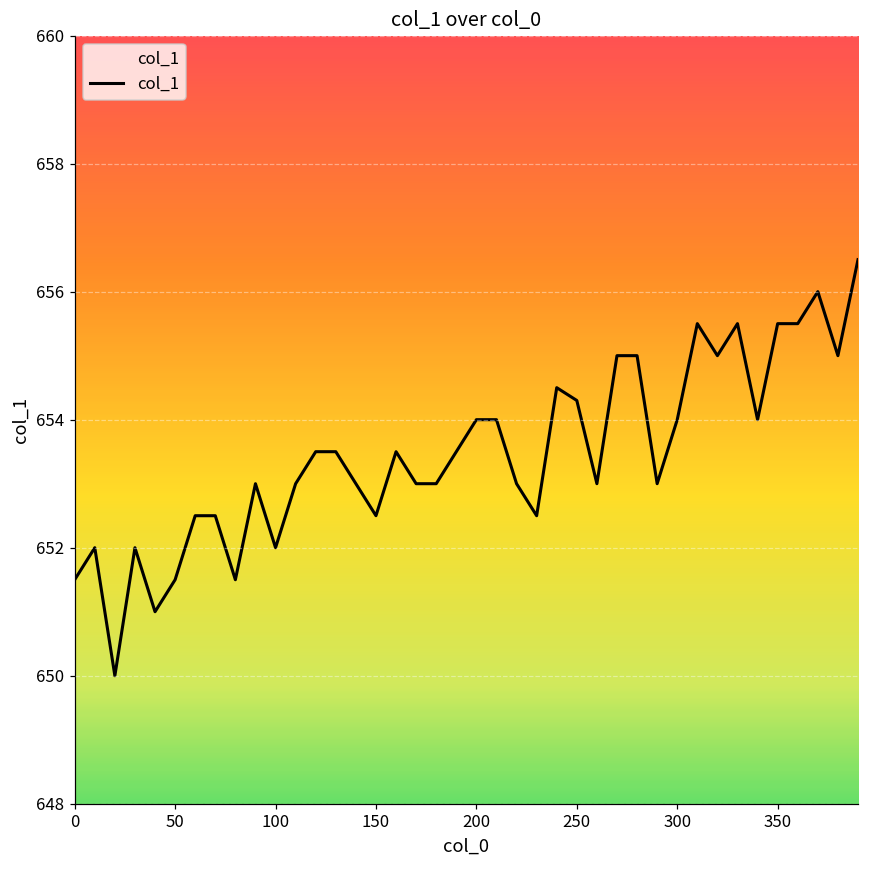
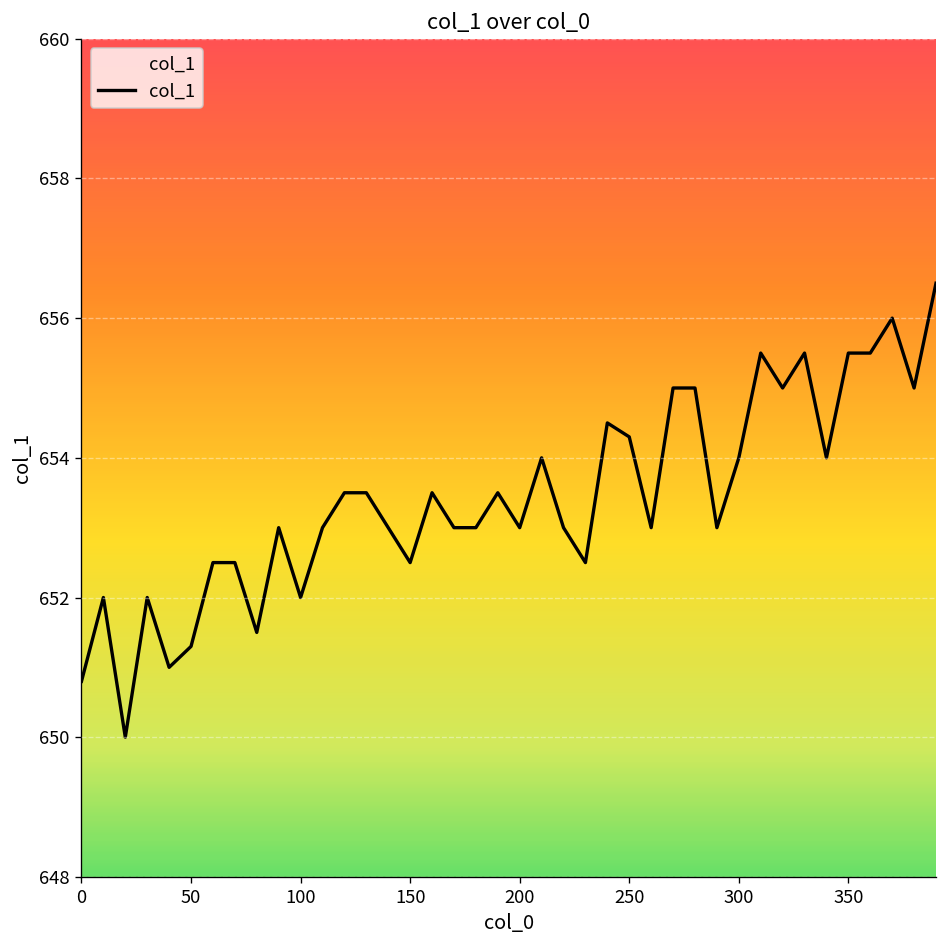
0: 651.5 -> 650.8
50: 651.5 -> 651.3
200: 654 -> 653
